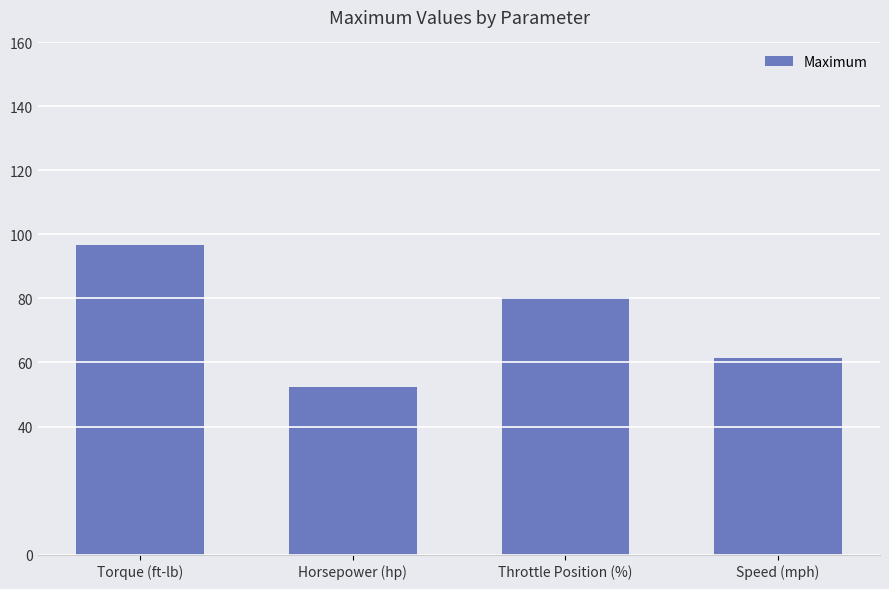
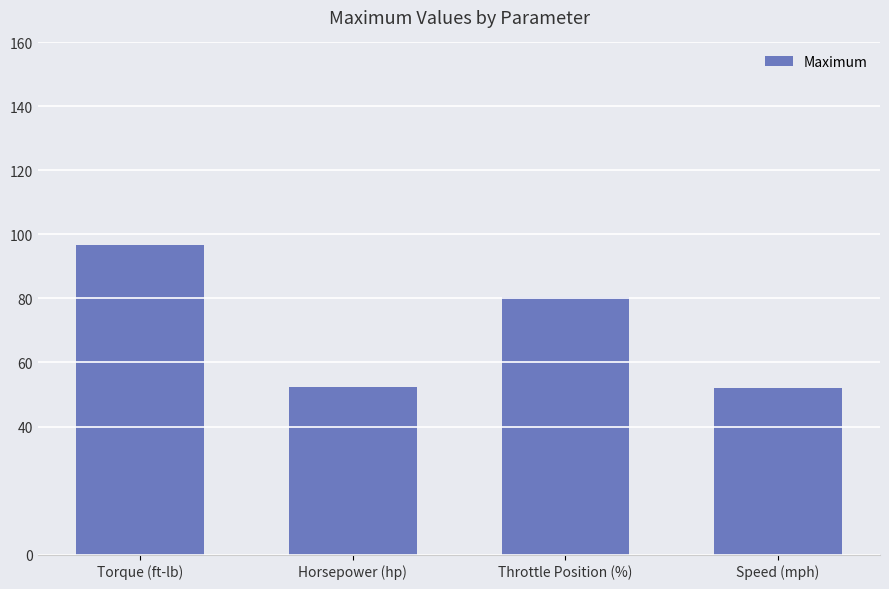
Speed (mph): 62 -> 52
